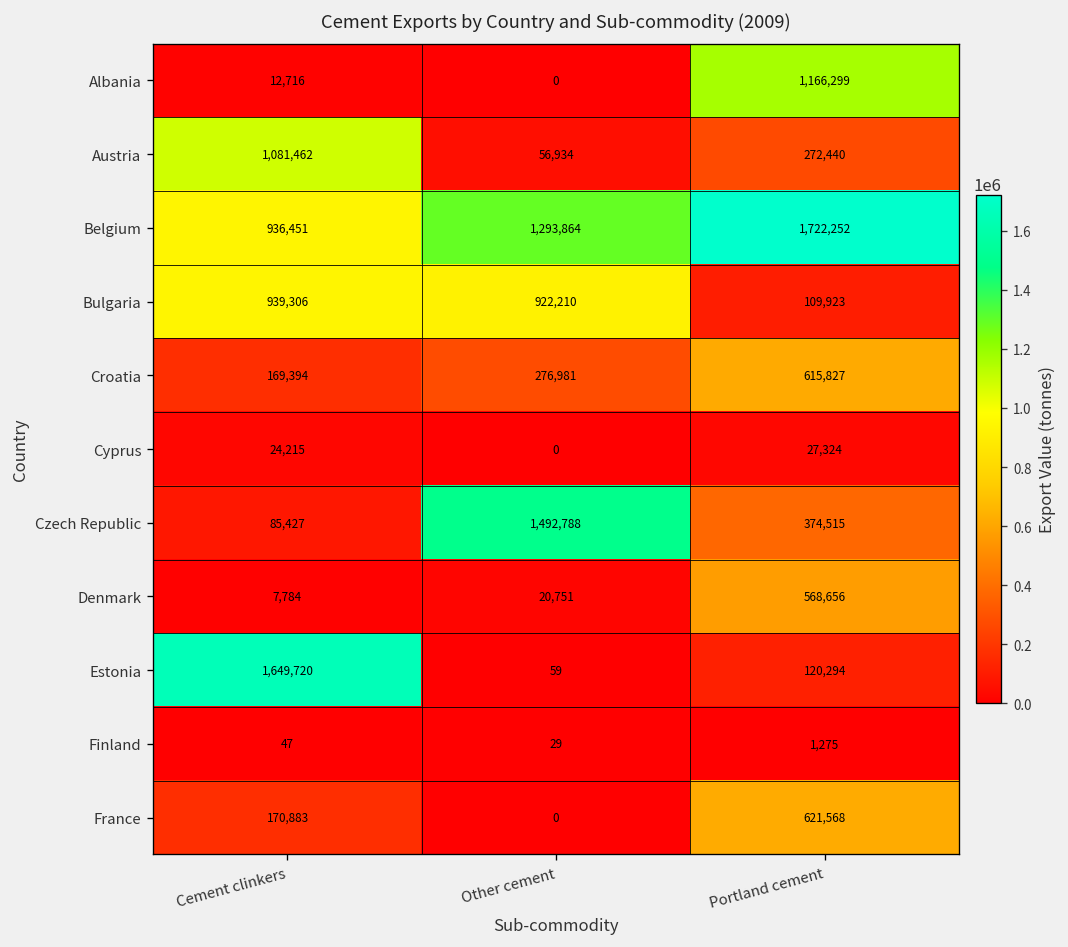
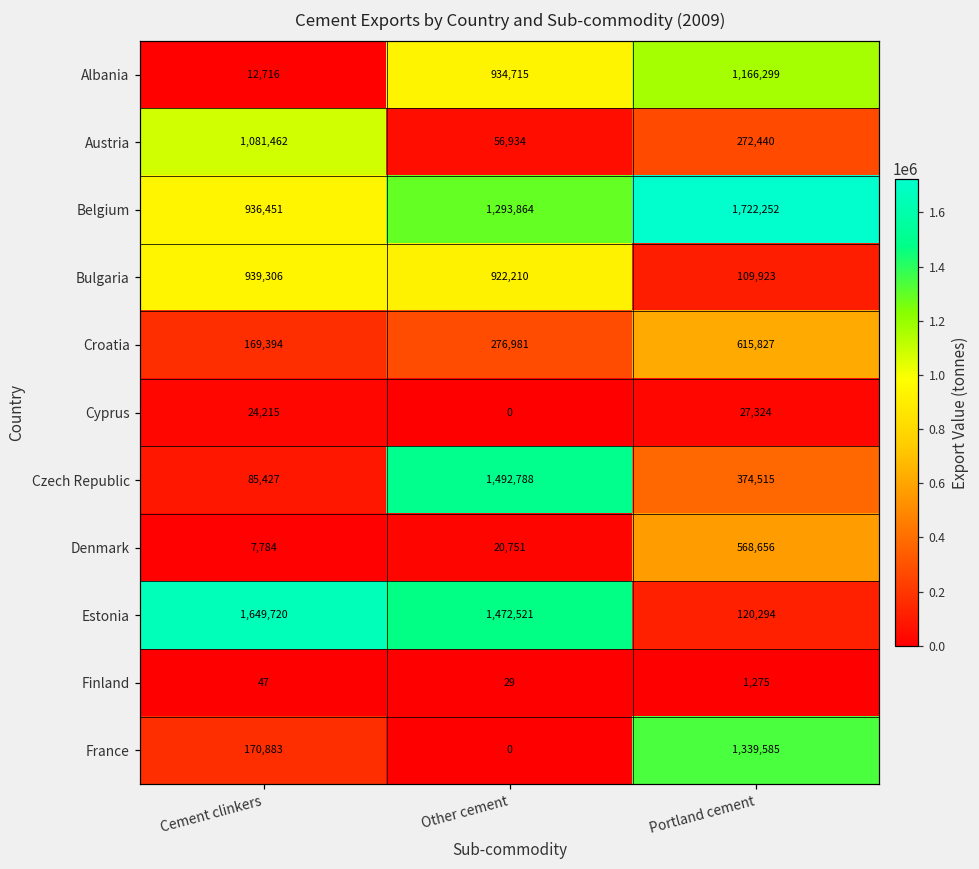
Albania, Other cement: 0 -> 934,715
Estonia, Other cement: 59 -> 1,472,521
France, Portland cement: 621,568 -> 1,339,585
